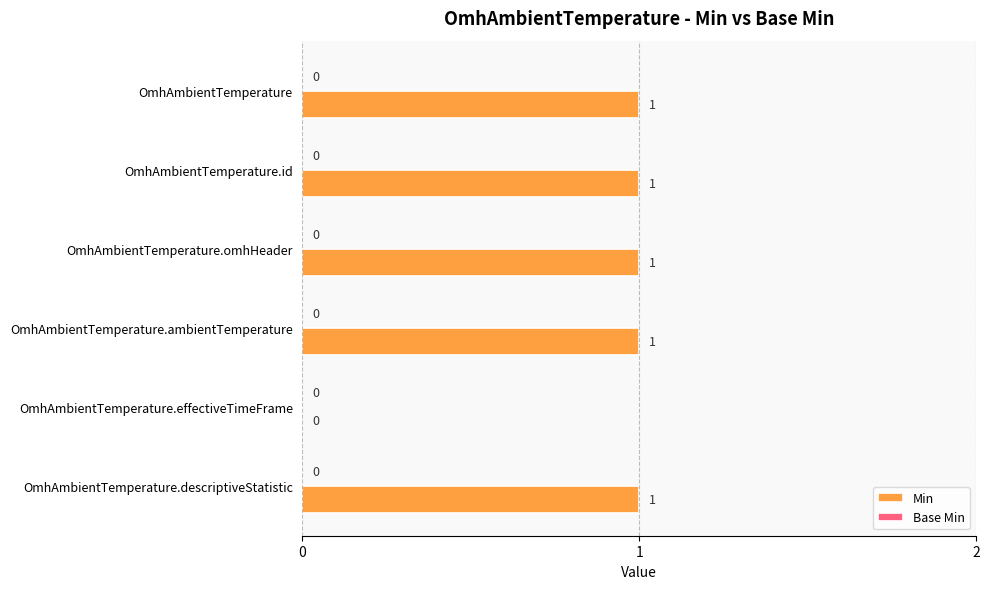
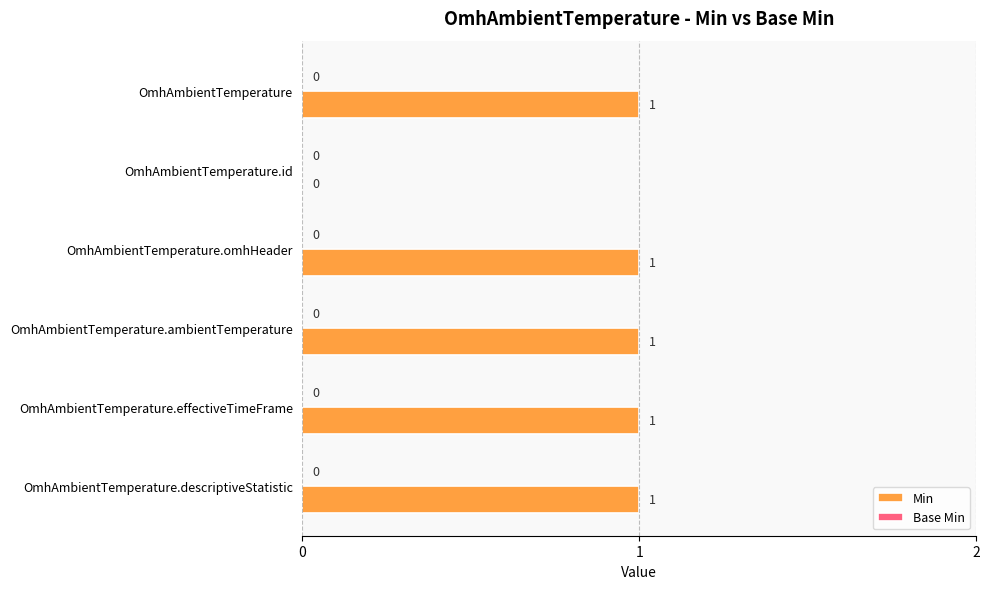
Min, OmhAmbientTemperature.id: 1 -> 0
Min, OmhAmbientTemperature.effectiveTimeFrame: 0 -> 1
